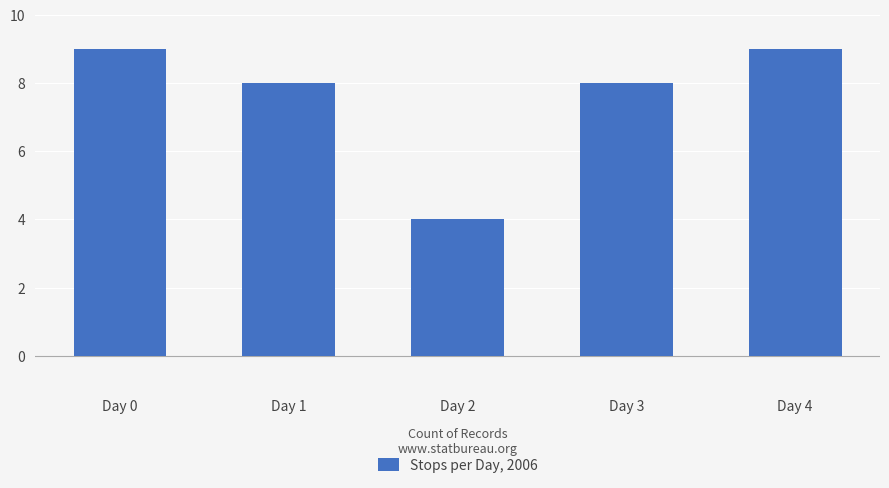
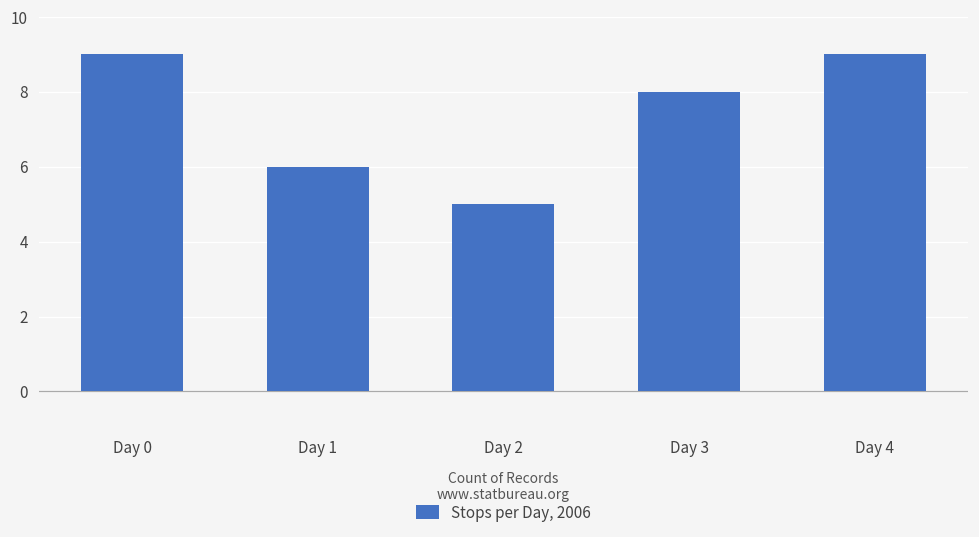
Day 1: 8 -> 6
Day 2: 4 -> 5
